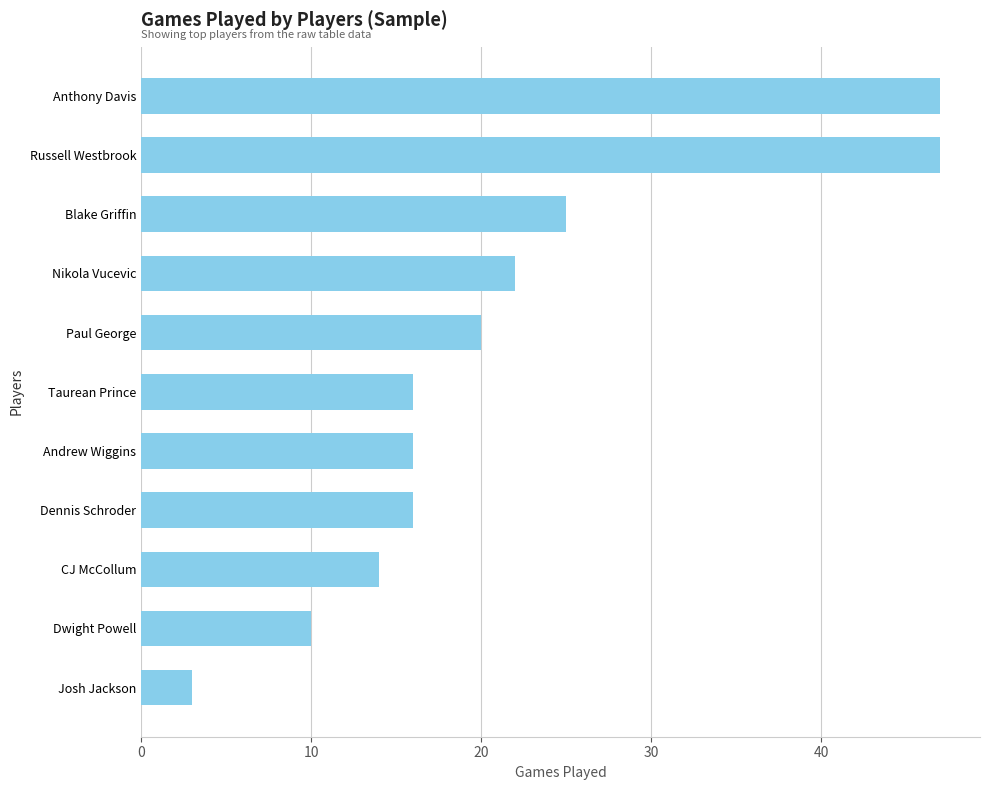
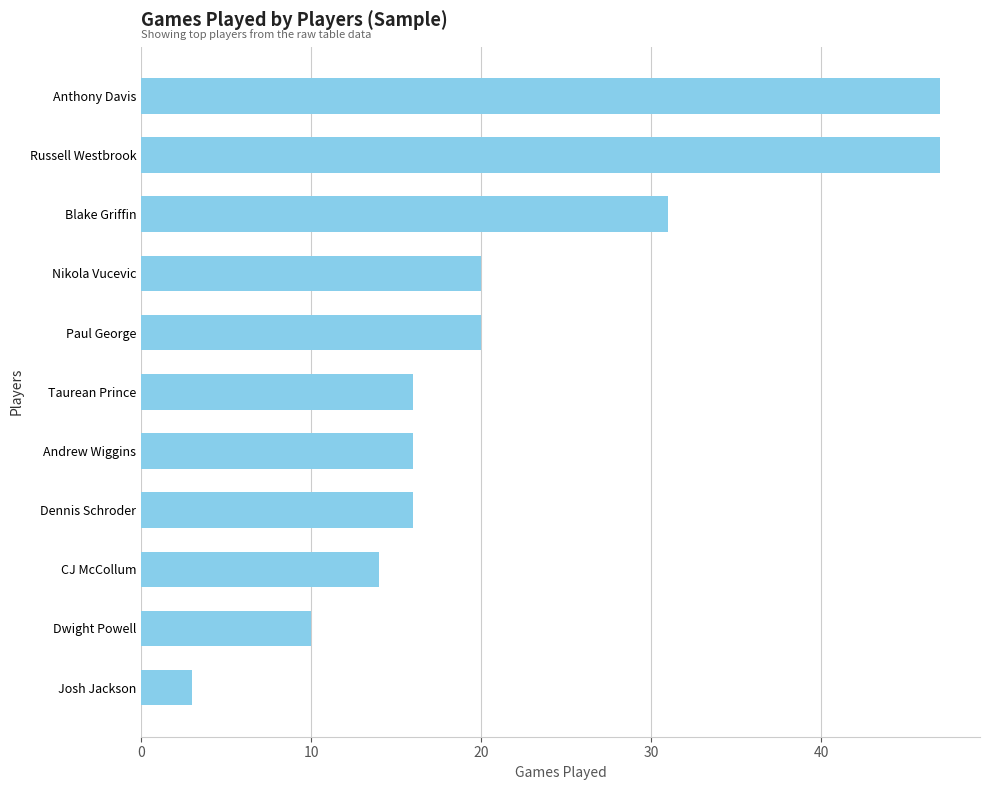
Blake Griffin: 25 -> 31
Nikola Vucevic: 22 -> 20
